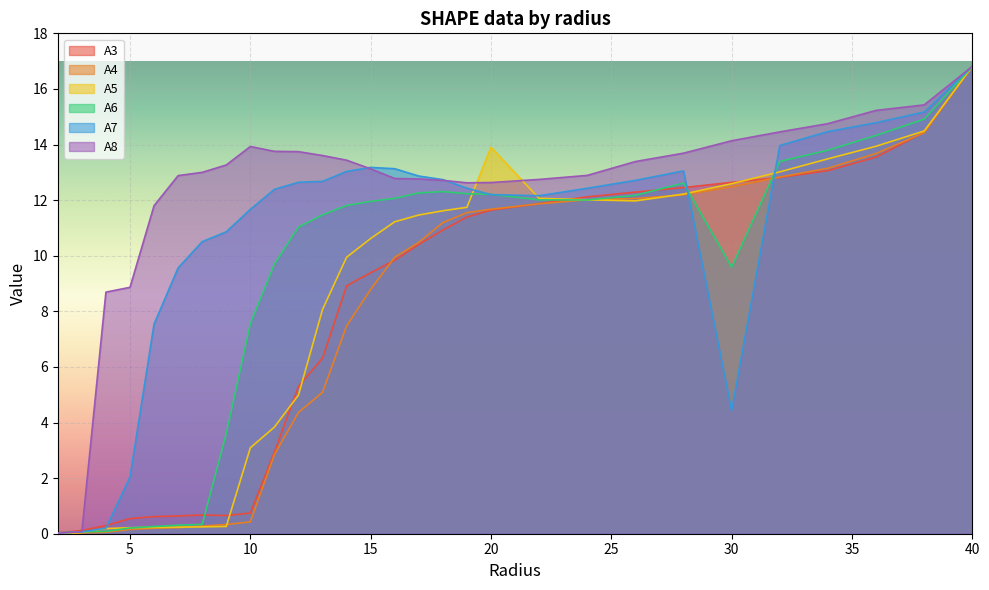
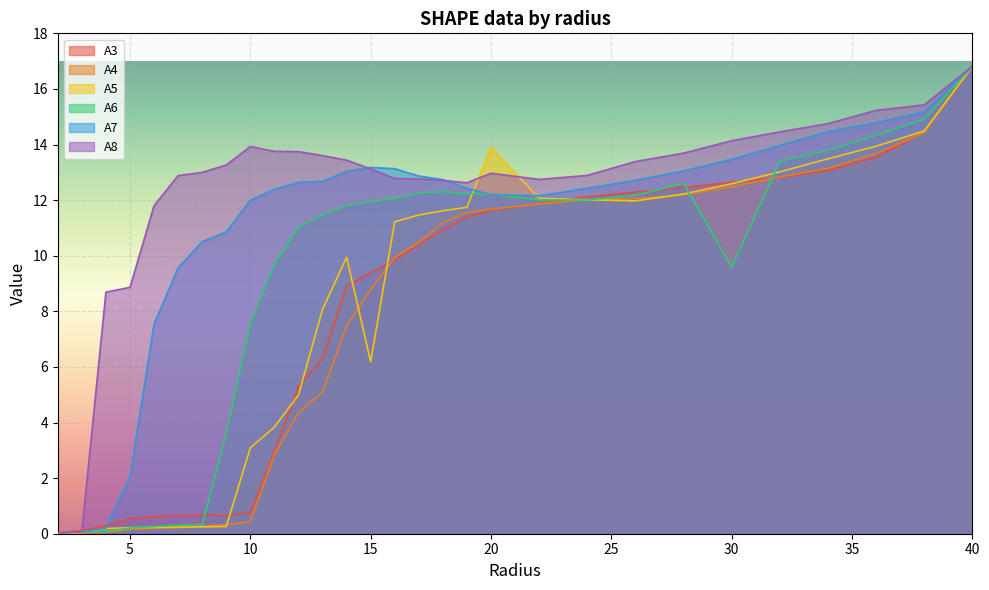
A7, 10: 11.7 -> 12.0
A5, 15: 10.6 -> 6.2
A8, 20: 12.6 -> 13.0
A7, 30: 4.4 -> 13.5
